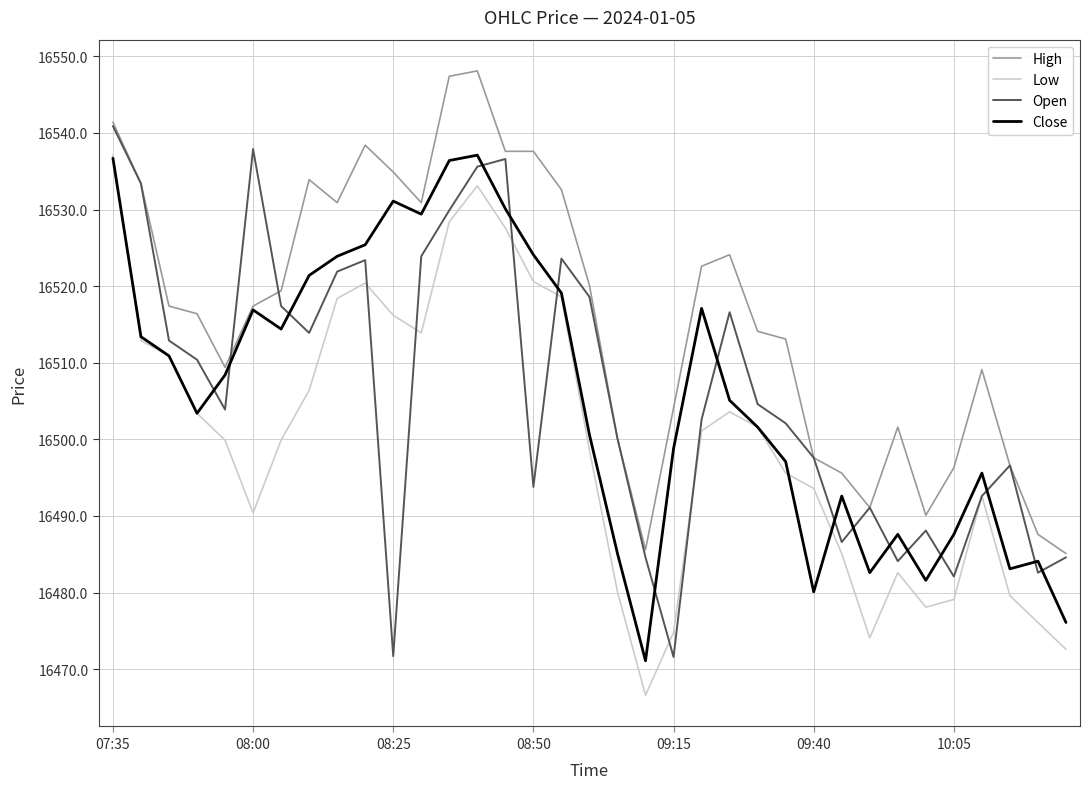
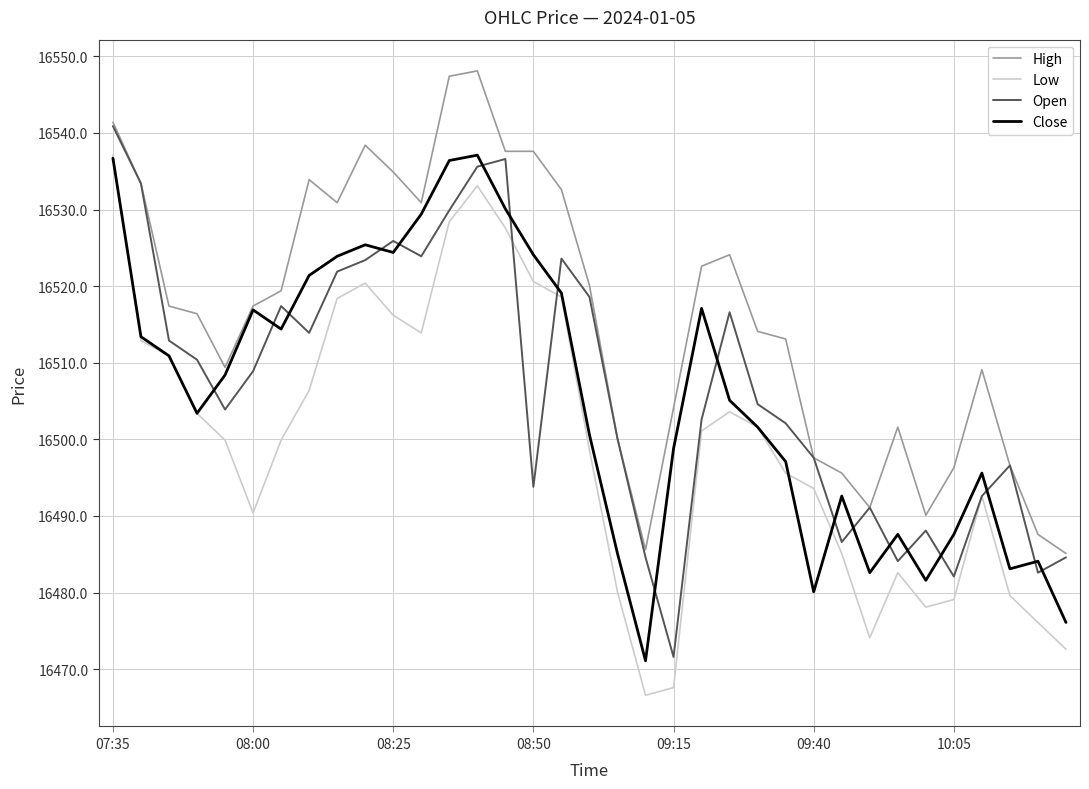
Open, 08:00: 16538 -> 16509
Open, 08:25: 16472 -> 16526
Close, 08:25: 16531 -> 16524
Low, 09:15: 16475 -> 16468
